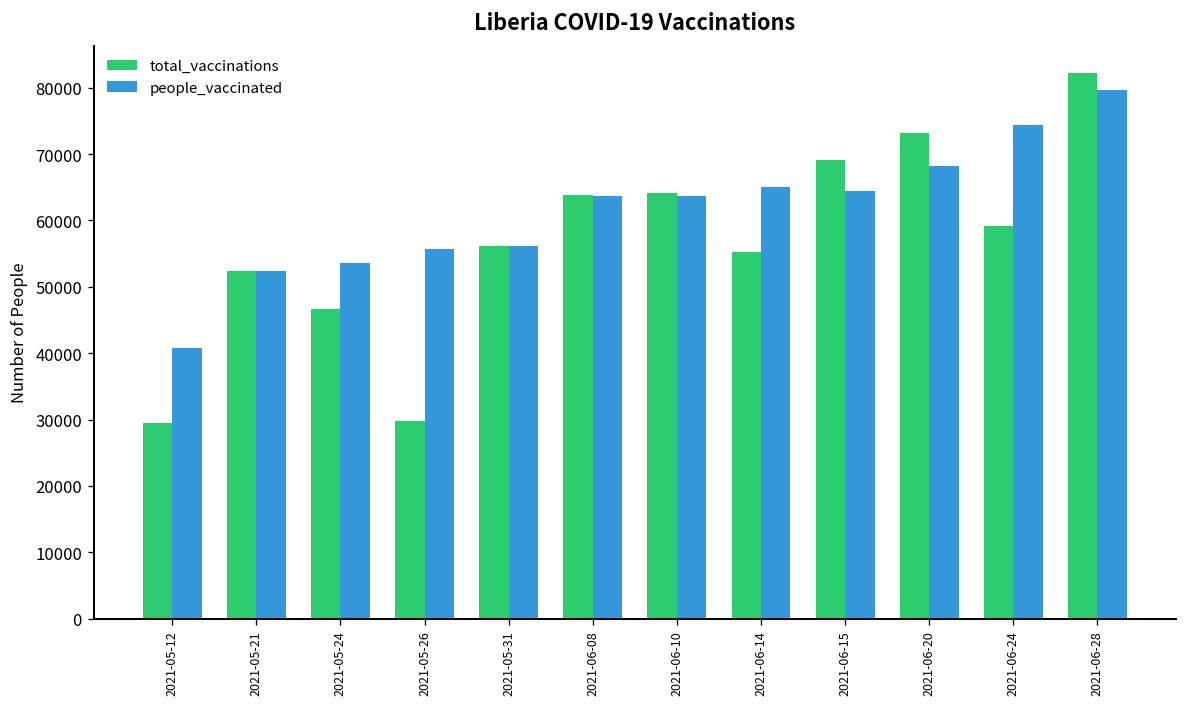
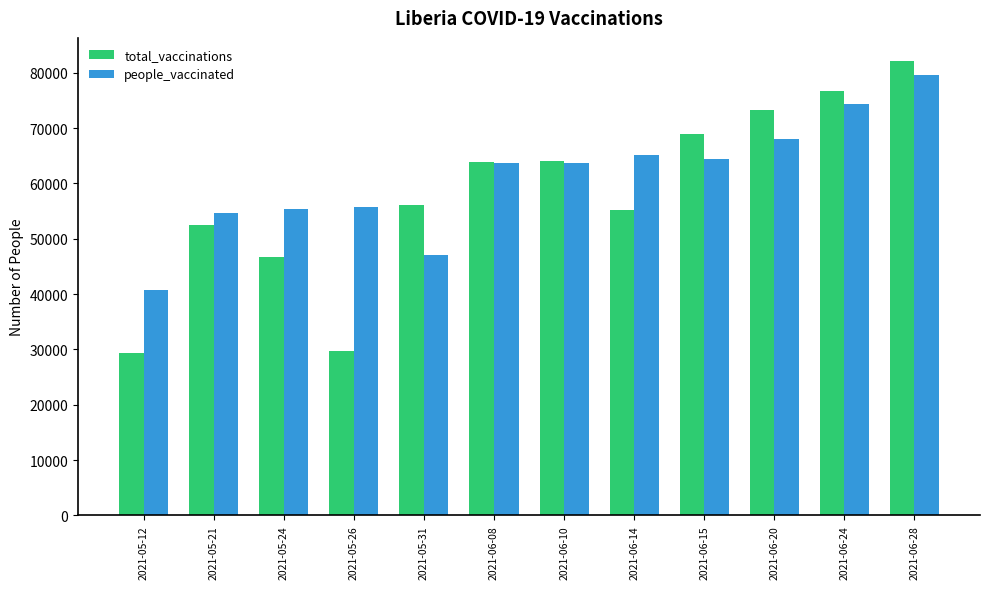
people_vaccinated, 2021-05-21: 52000 -> 55000
people_vaccinated, 2021-05-24: 54000 -> 55000
people_vaccinated, 2021-05-31: 56000 -> 47000
total_vaccinations, 2021-06-24: 59000 -> 77000
